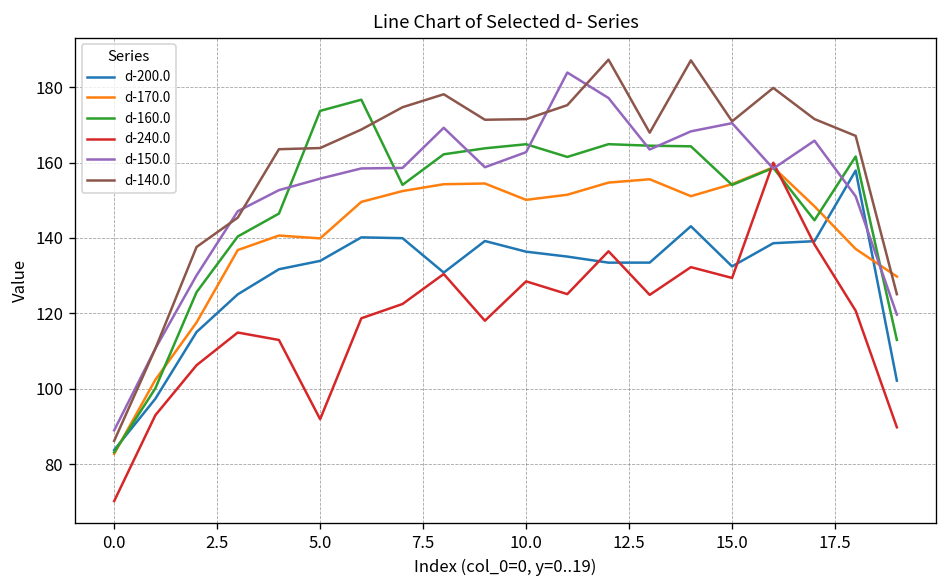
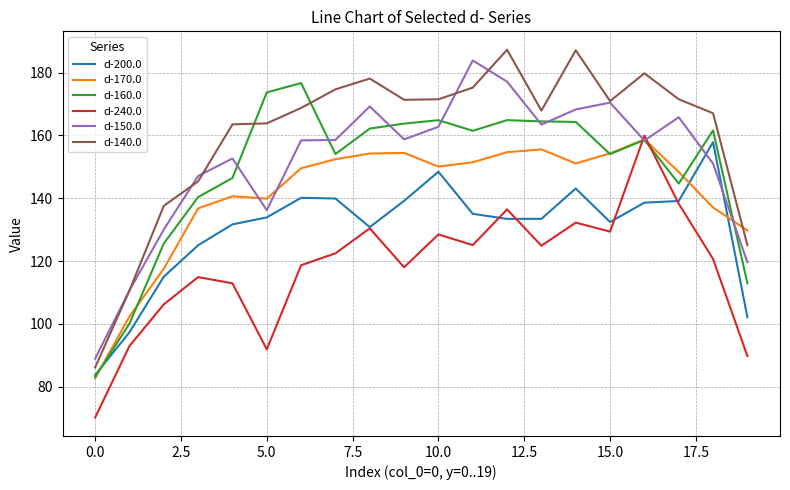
d-150.0, 5.0: 156 -> 136
d-200.0, 10.0: 136 -> 148
